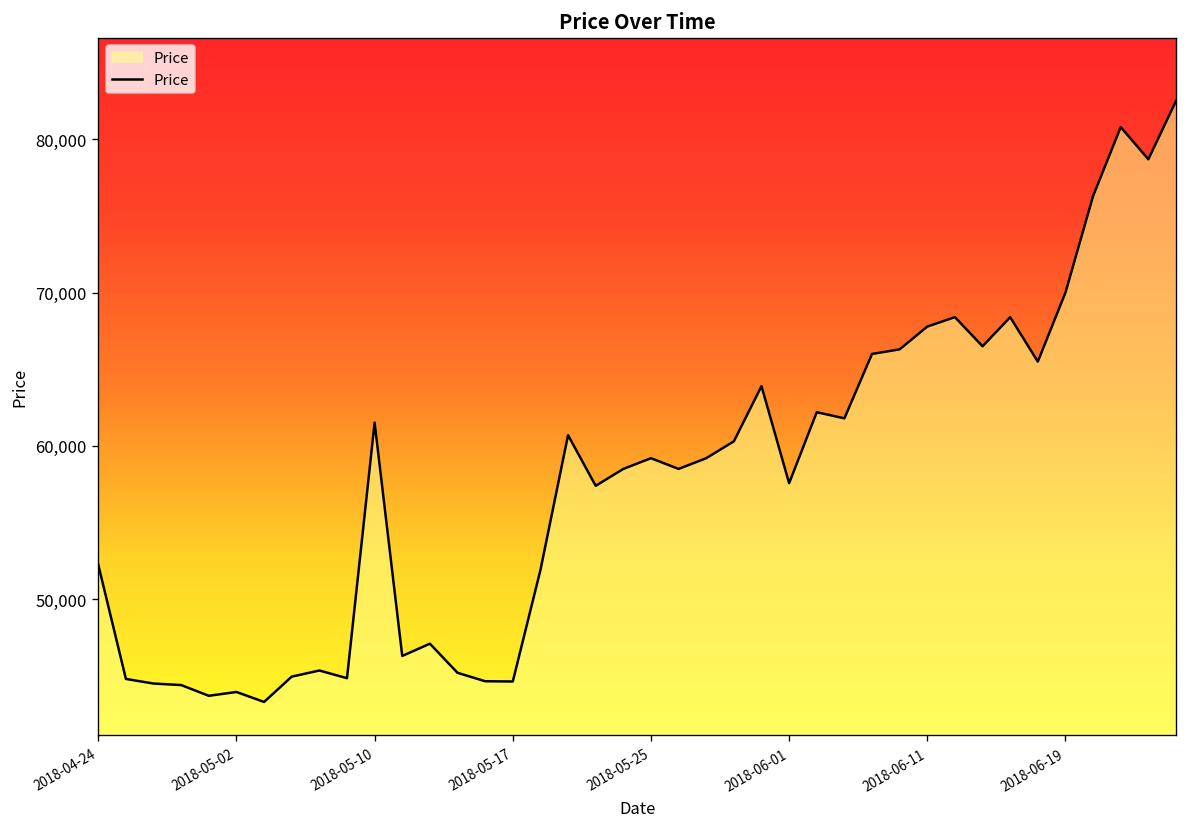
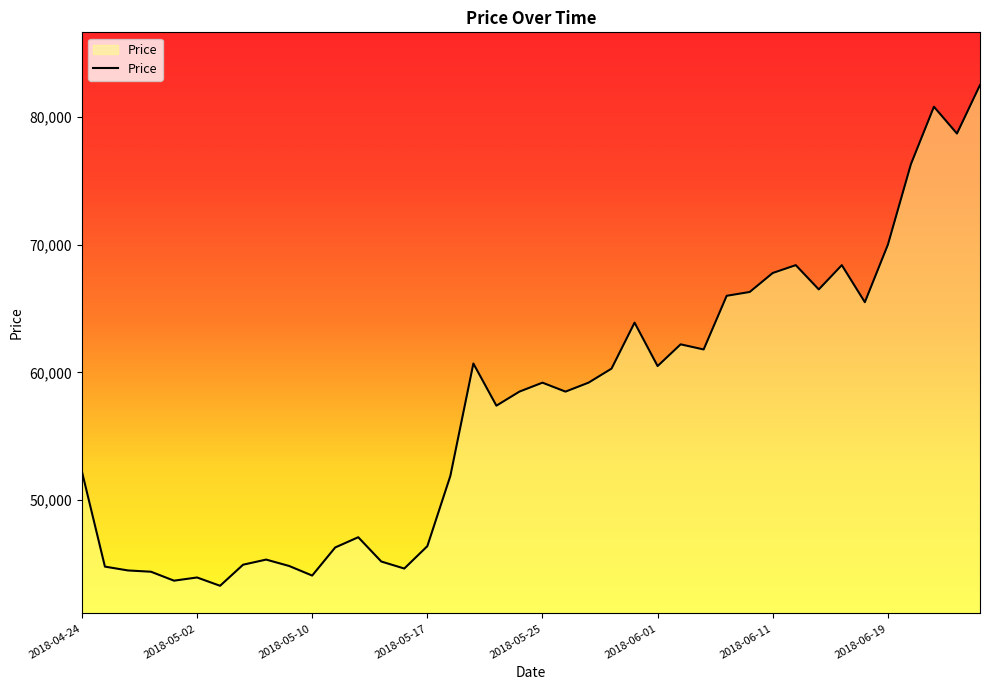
2018-05-10: 61,500 -> 44,100
2018-05-17: 44,600 -> 46,400
2018-06-01: 57,600 -> 60,500
